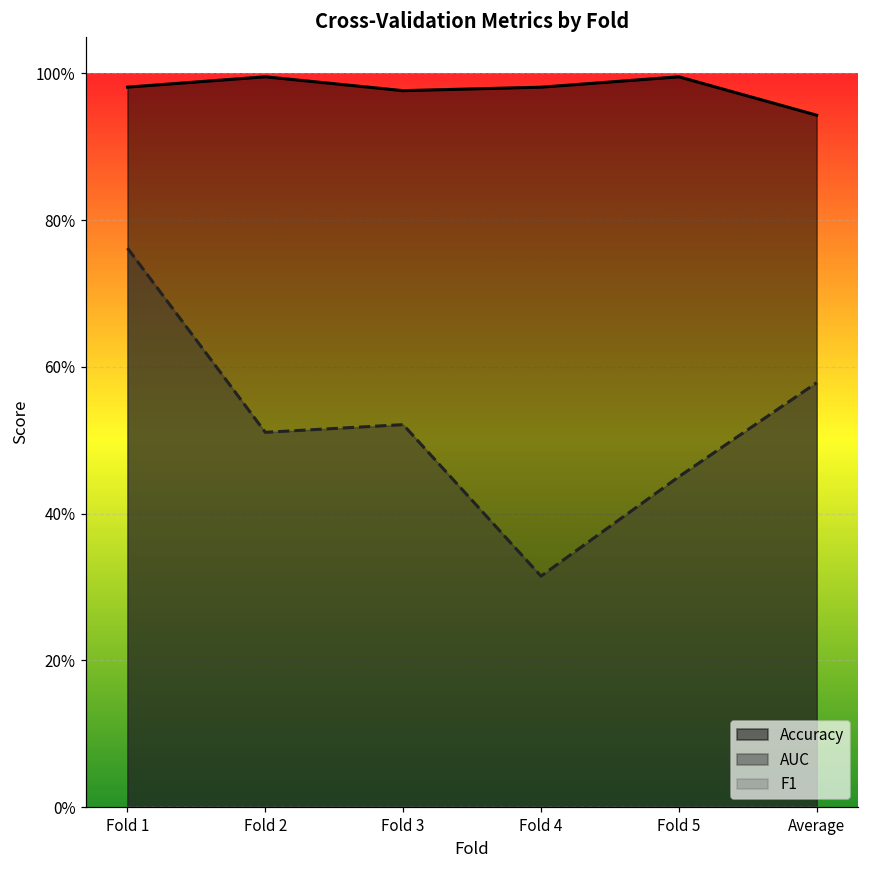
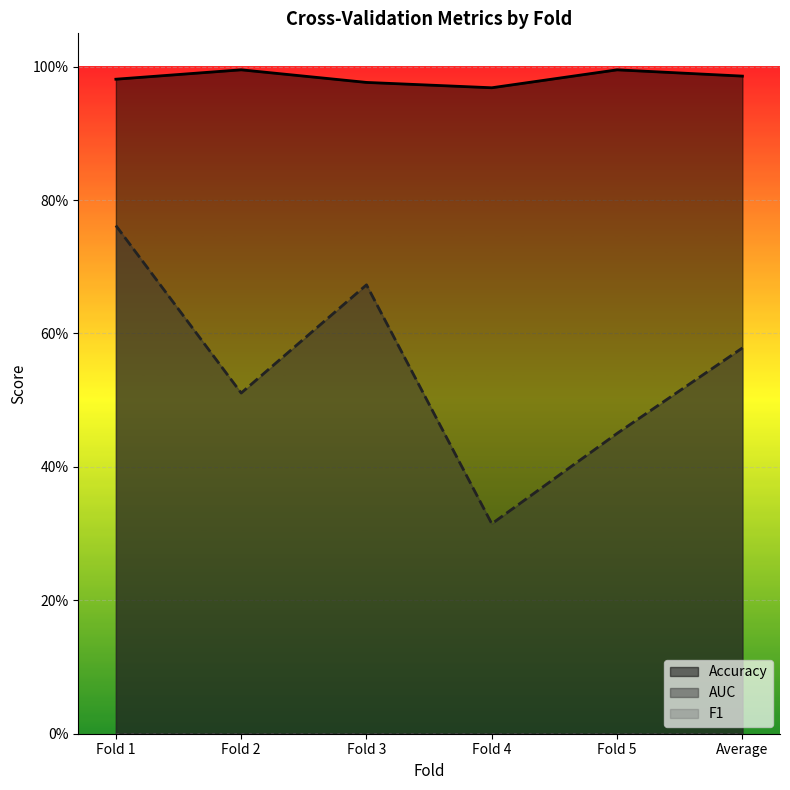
AUC, Fold 3: 52% -> 67%
Accuracy, Fold 4: 98% -> 97%
Accuracy, Average: 94% -> 99%
